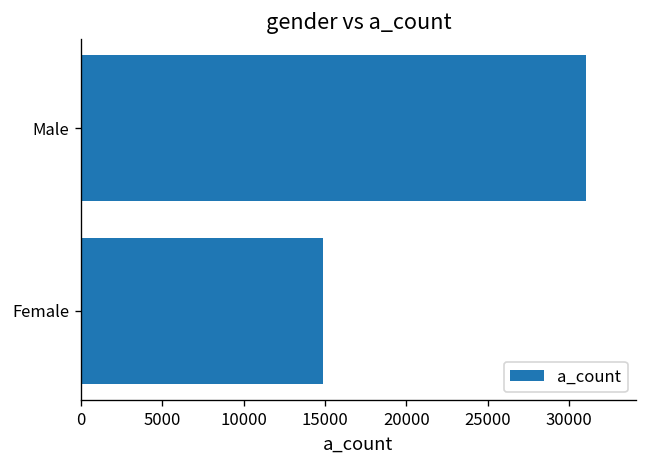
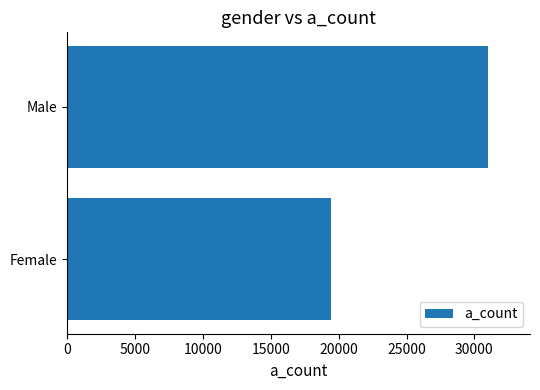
Female: 14800 -> 19400
